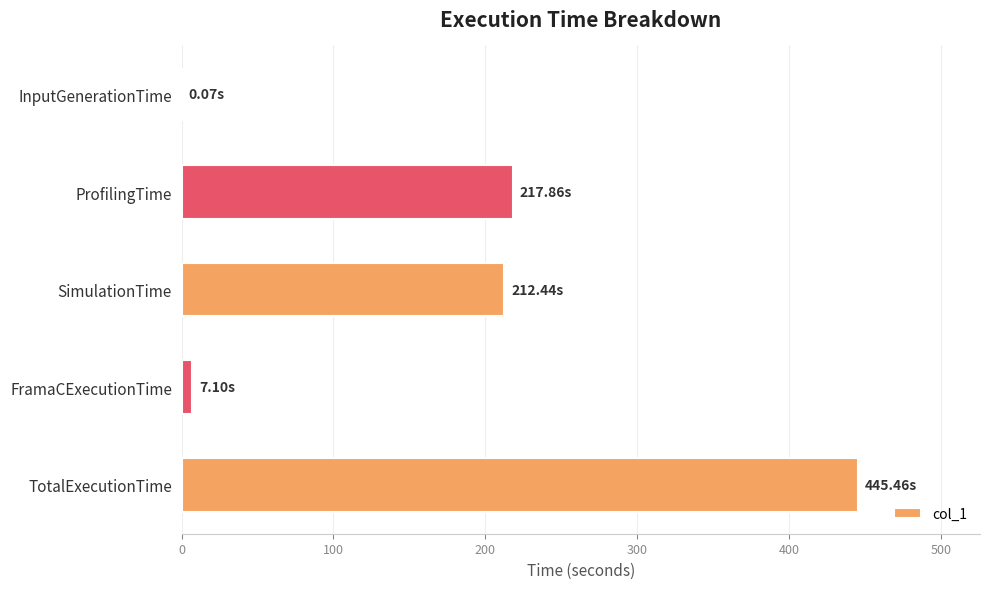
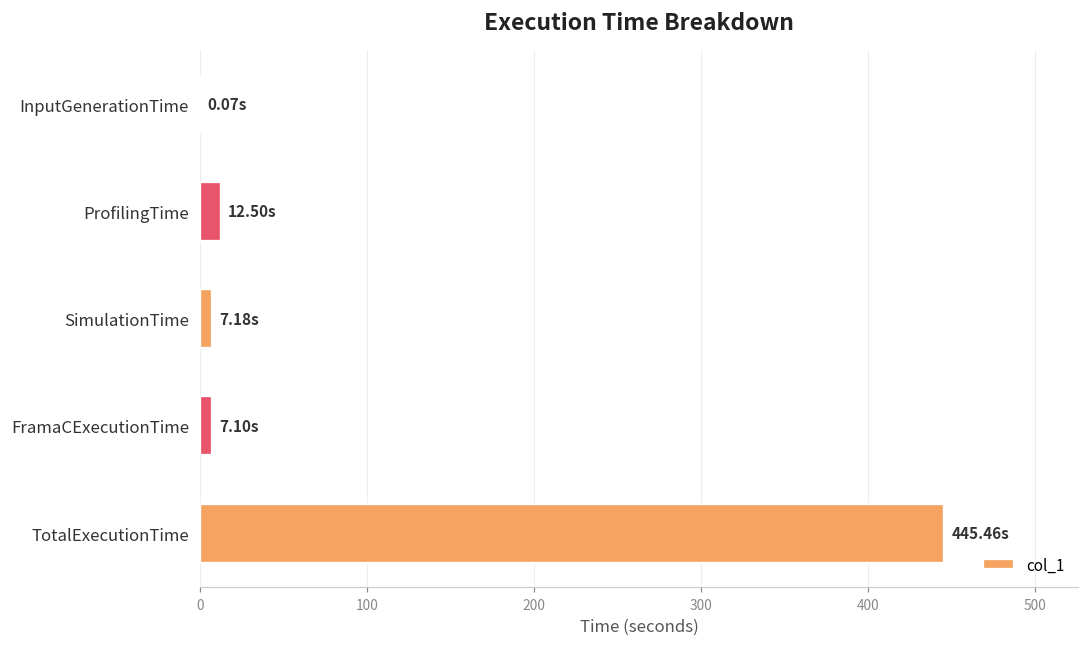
ProfilingTime: 217.86s -> 12.50s
SimulationTime: 212.44s -> 7.18s
